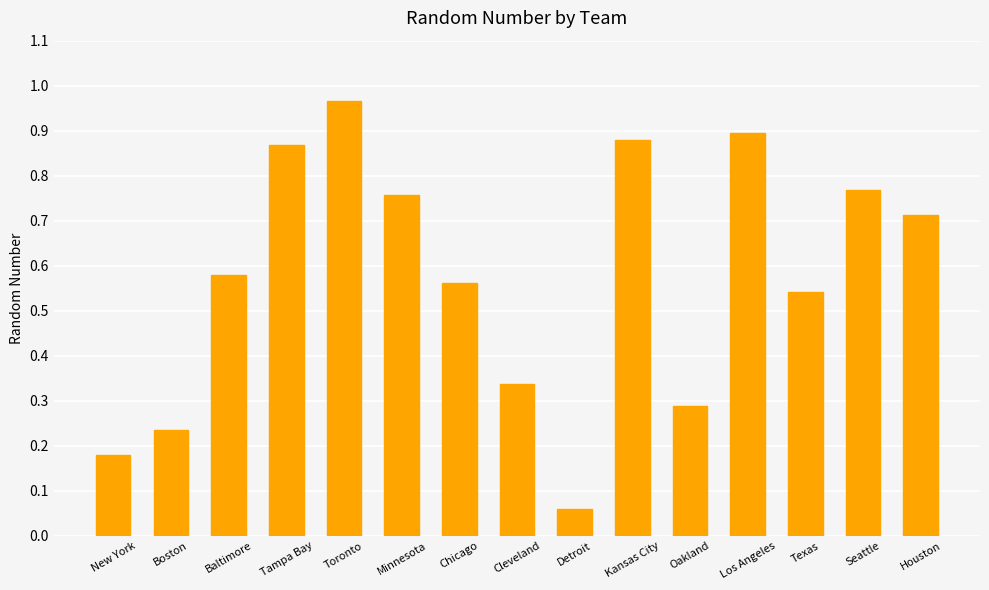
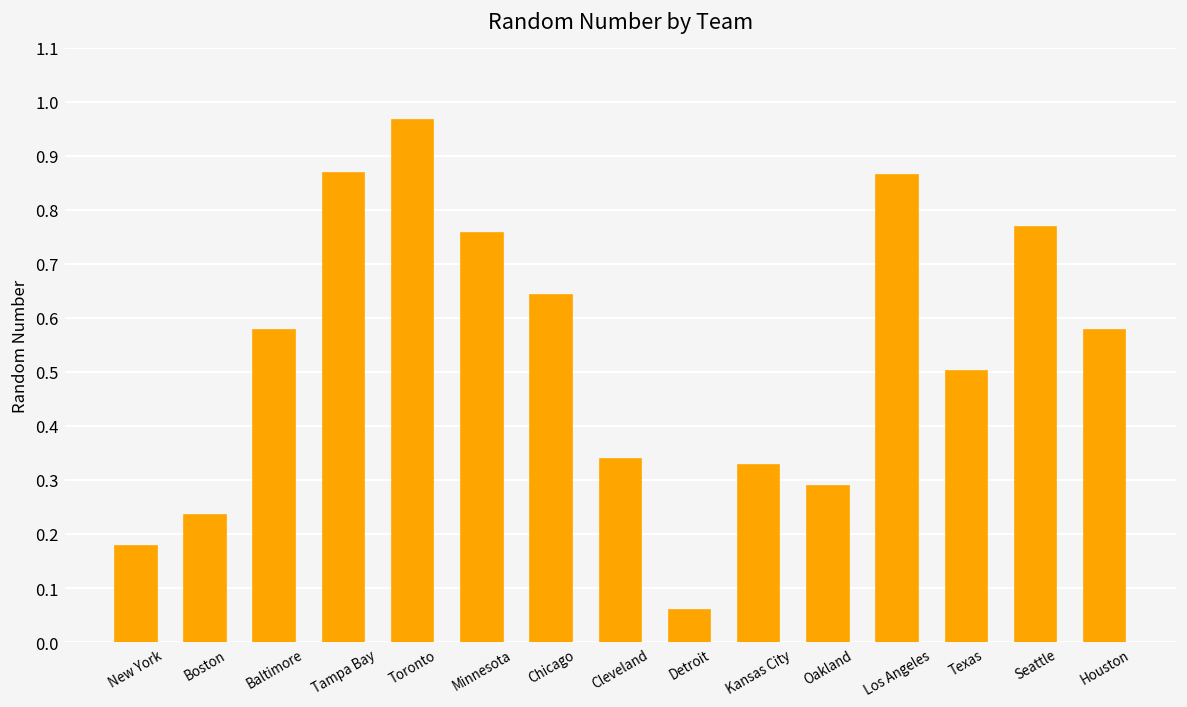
Chicago: 0.56 -> 0.64
Kansas City: 0.88 -> 0.33
Los Angeles: 0.90 -> 0.86
Texas: 0.54 -> 0.50
Houston: 0.71 -> 0.58
